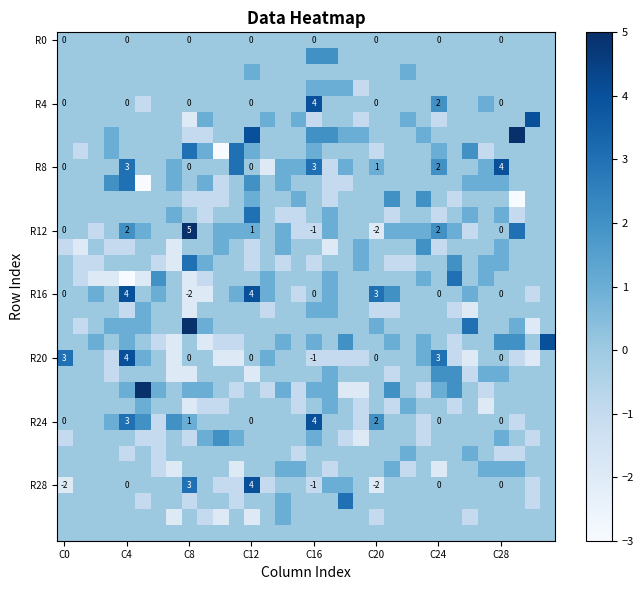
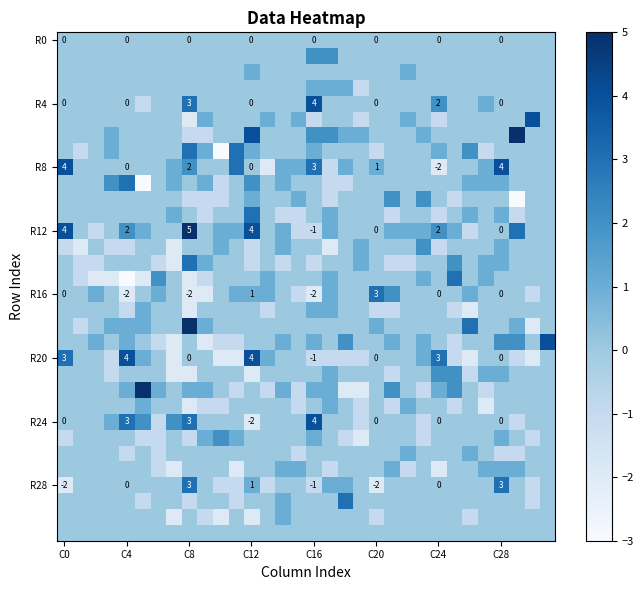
R4, C8: 0 -> 3
R8, C0: 0 -> 4
R8, C4: 3 -> 0
R8, C8: 0 -> 2
R8, C24: 2 -> -2
R12, C0: 0 -> 4
R12, C12: 1 -> 4
R12, C20: -2 -> 0
R16, C4: 4 -> -2
R16, C12: 4 -> 1
R16, C16: 0 -> -2
R20, C12: 0 -> 4
R24, C8: 1 -> 3
R24, C12: 0 -> -2
R24, C20: 2 -> 0
R28, C12: 4 -> 1
R28, C28: 0 -> 3
